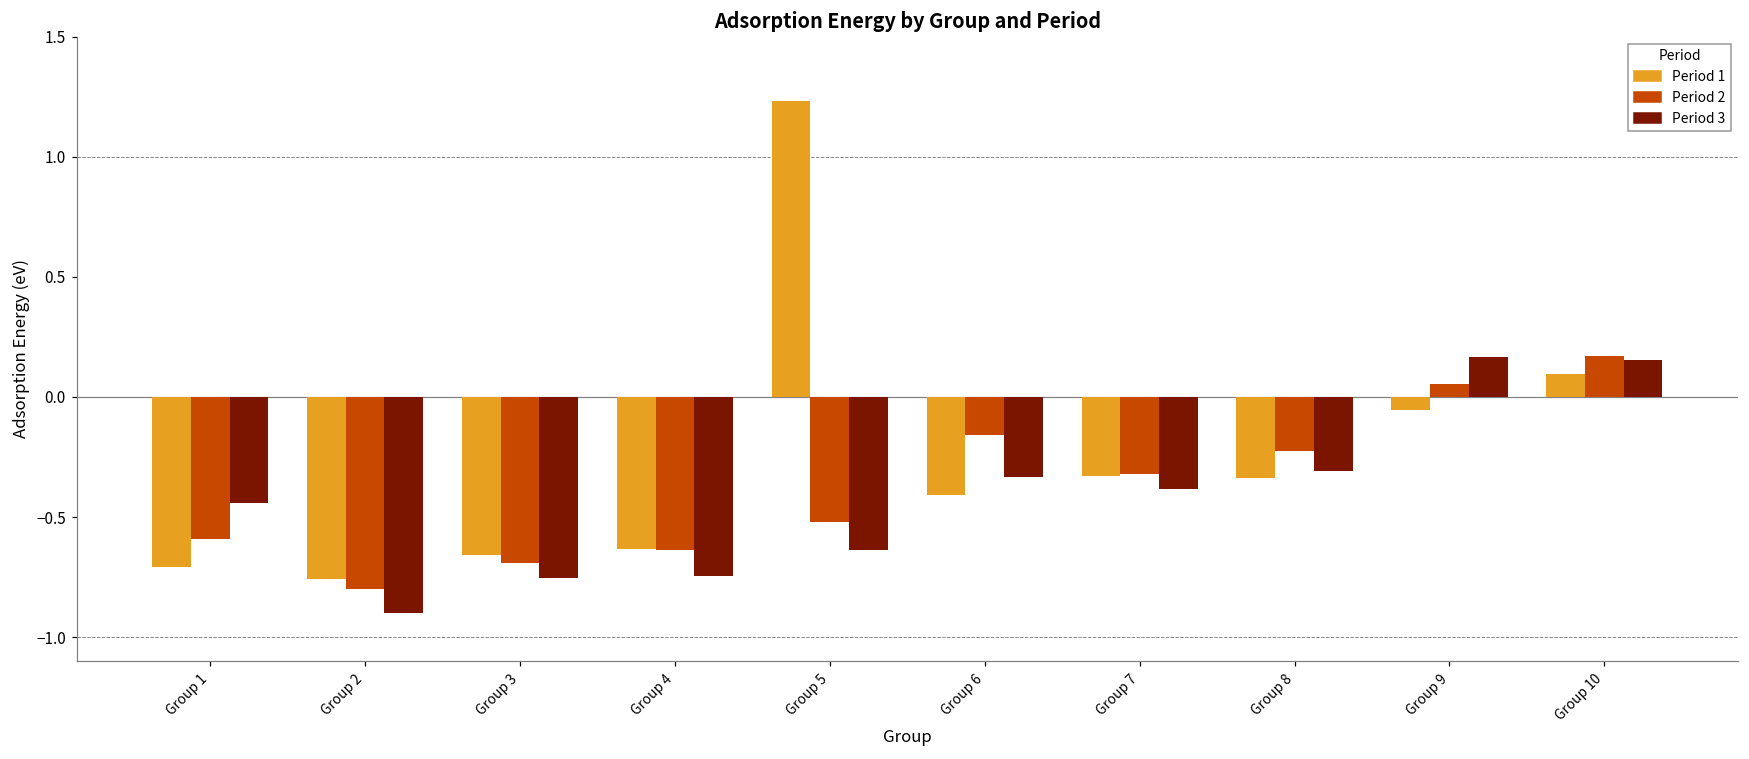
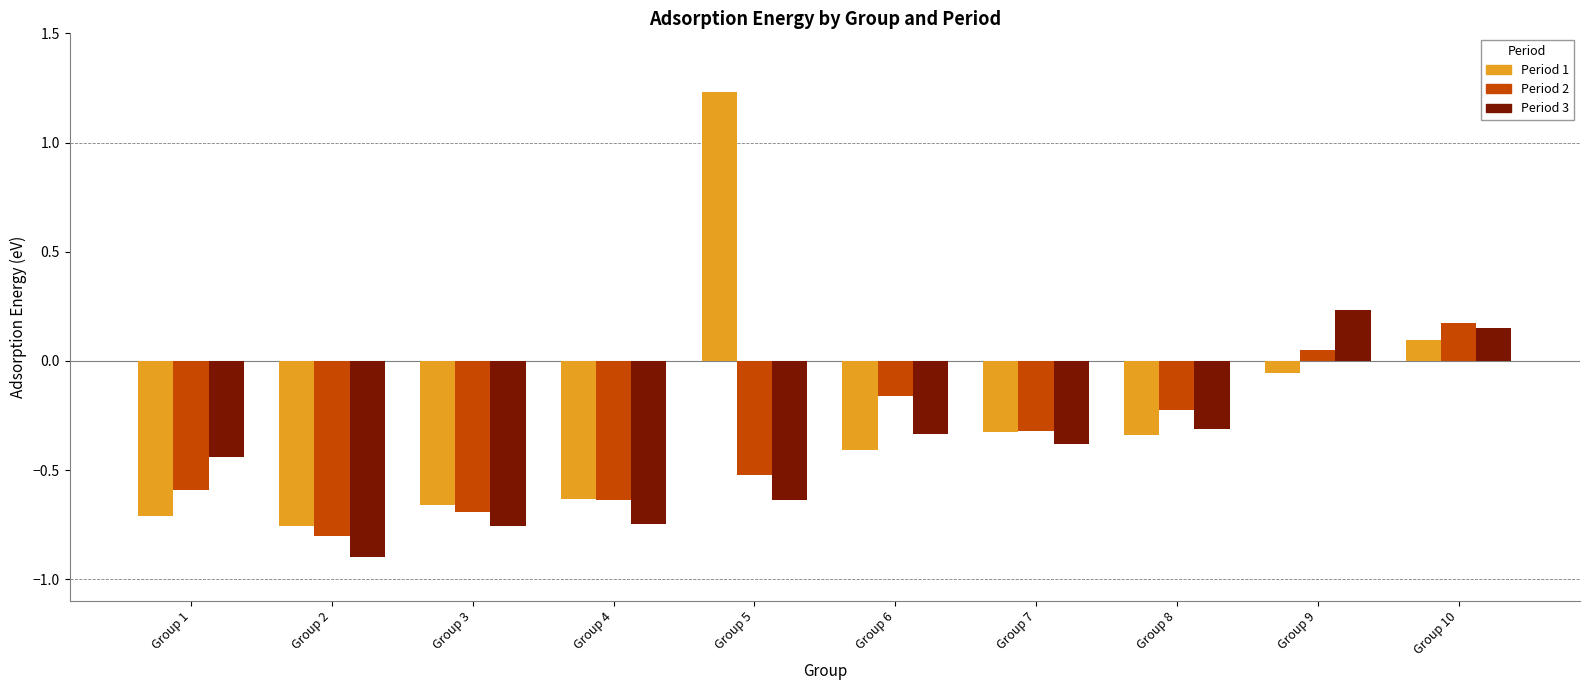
Period 3, Group 9: 0.16 -> 0.23
